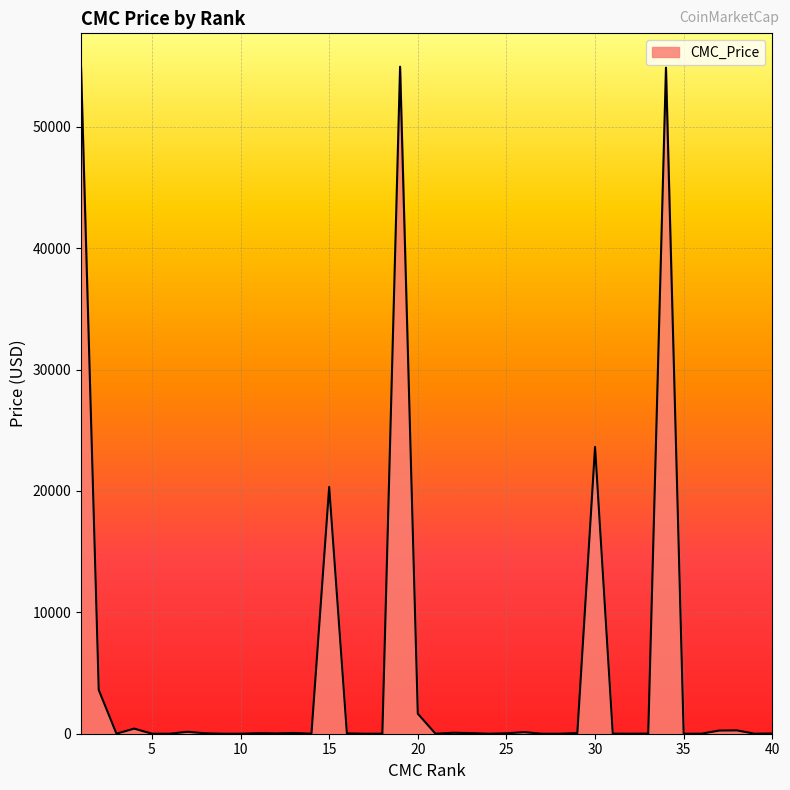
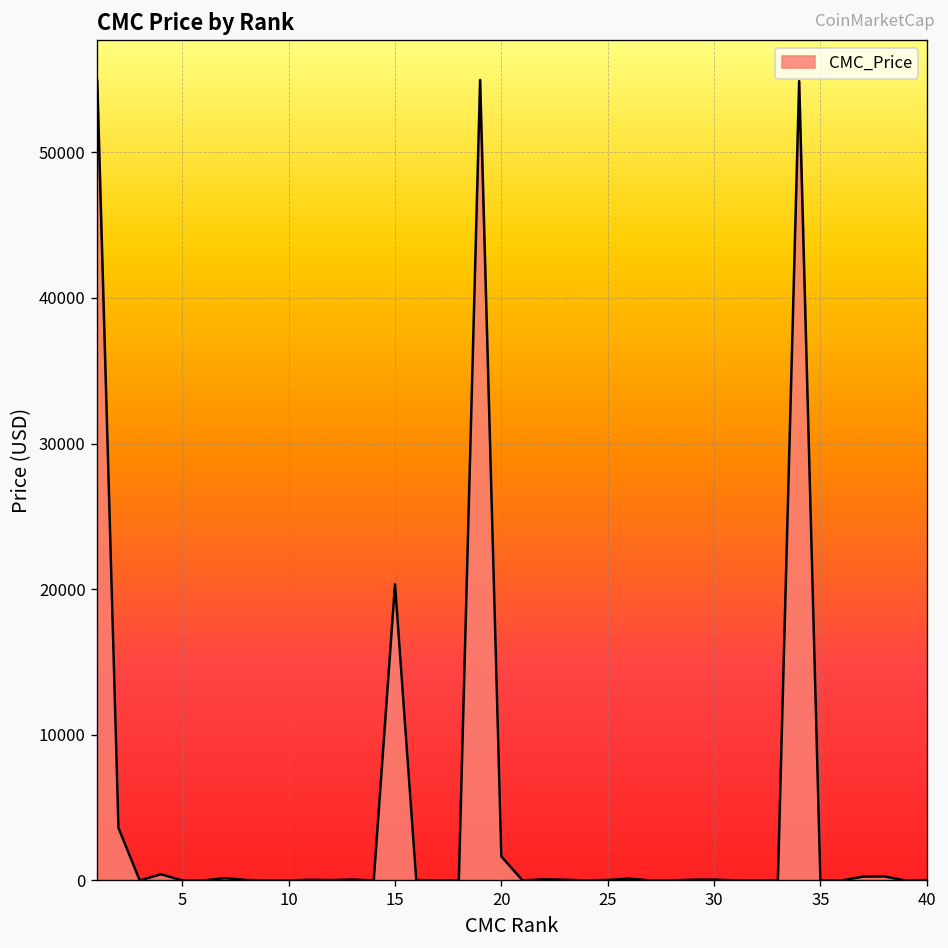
30: 23600 -> 100
